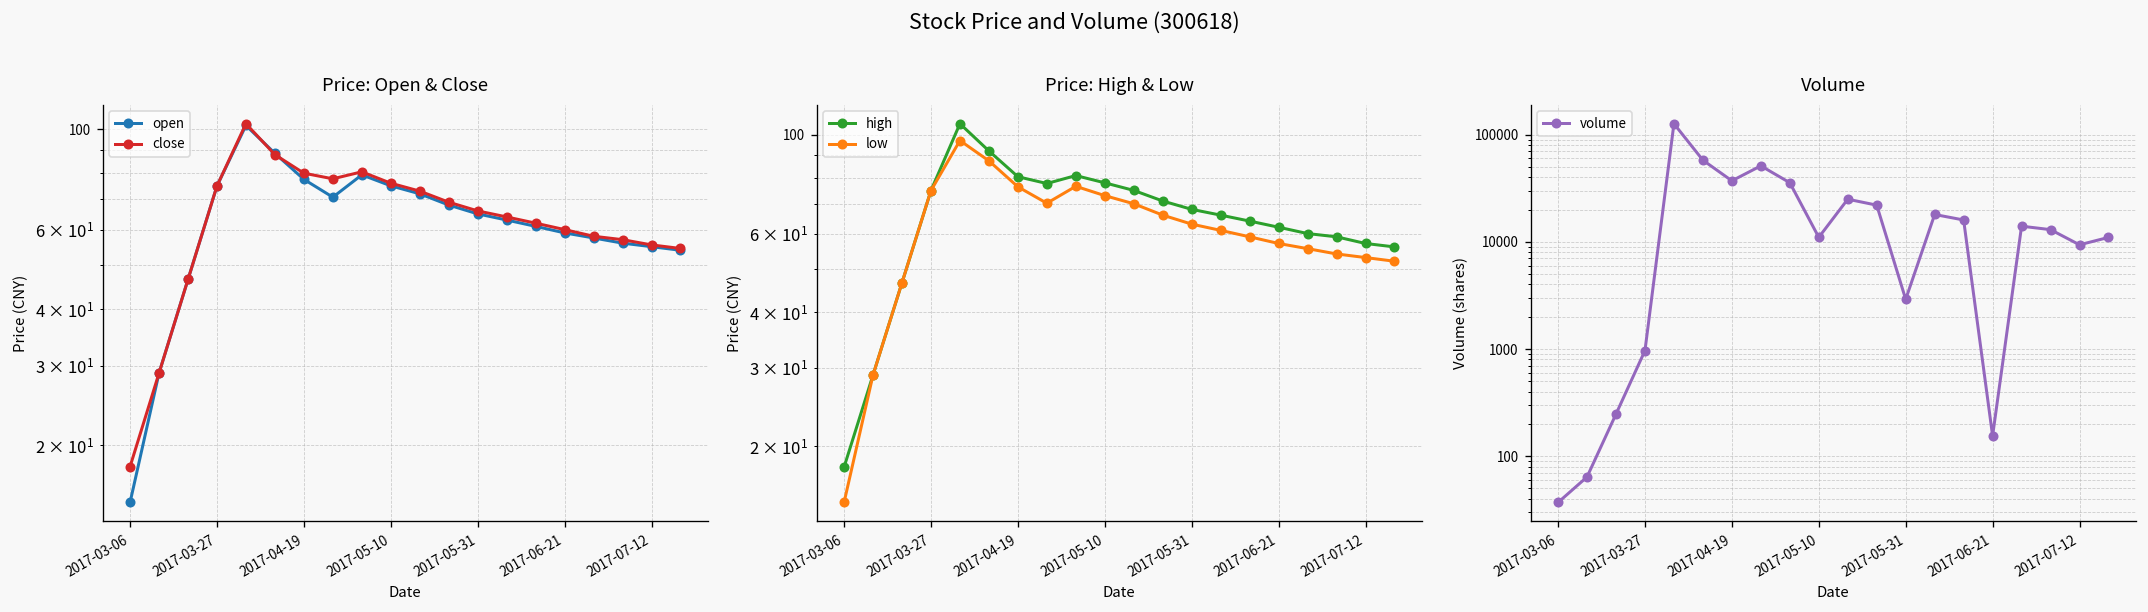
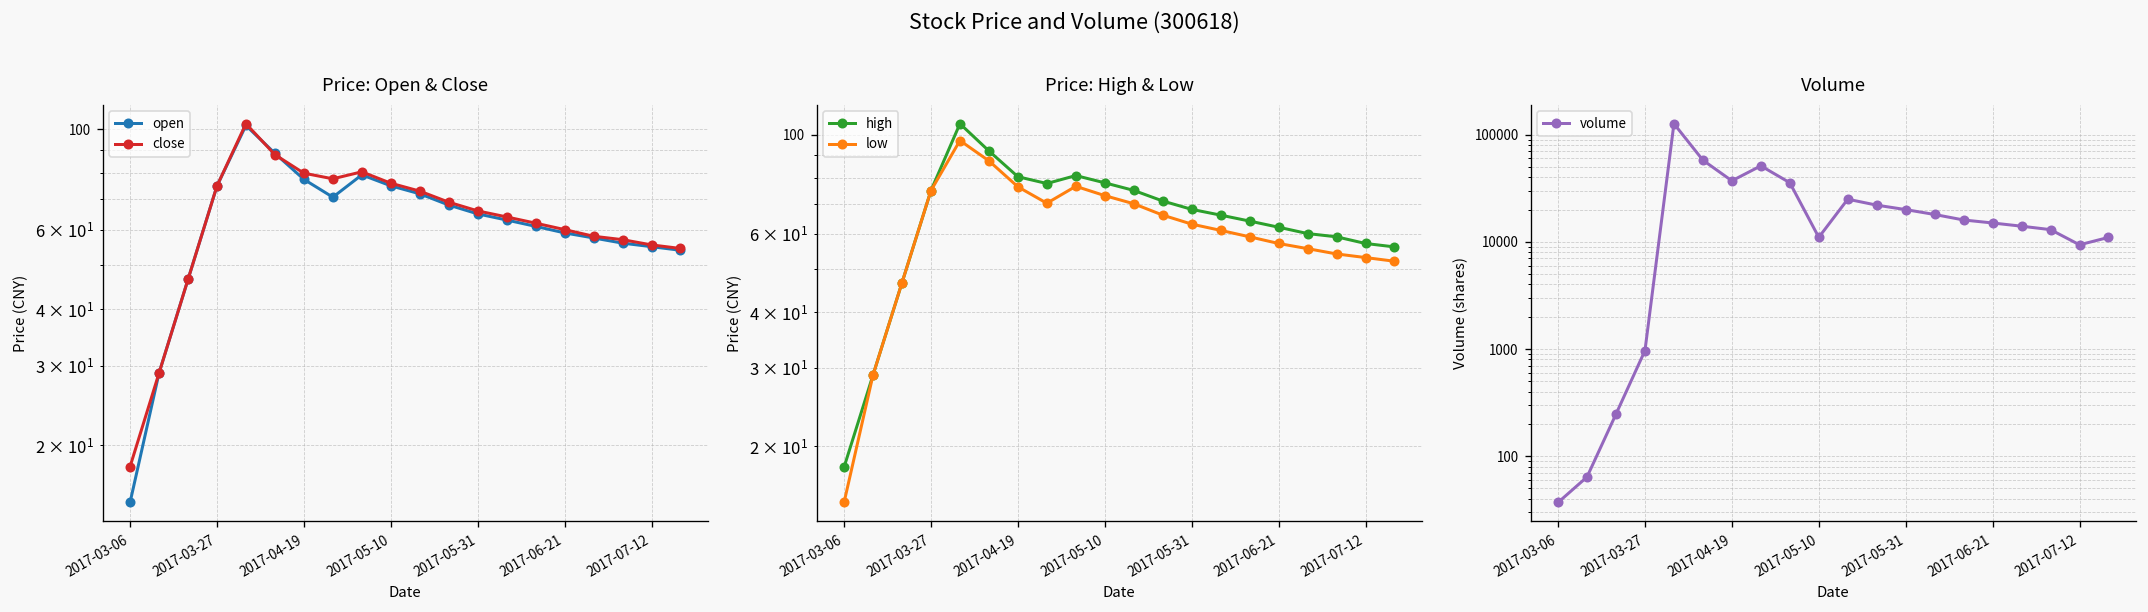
Volume, 2017-05-31: 2900 -> 20000
Volume, 2017-06-21: 150 -> 15000
